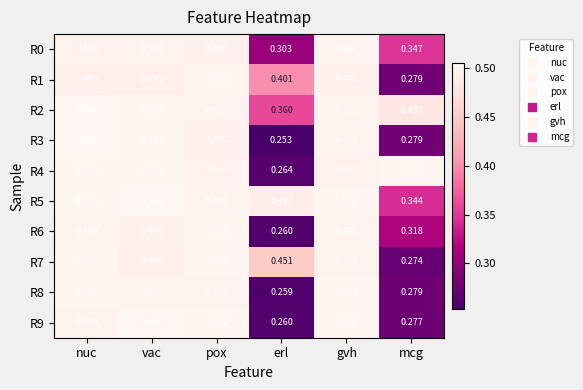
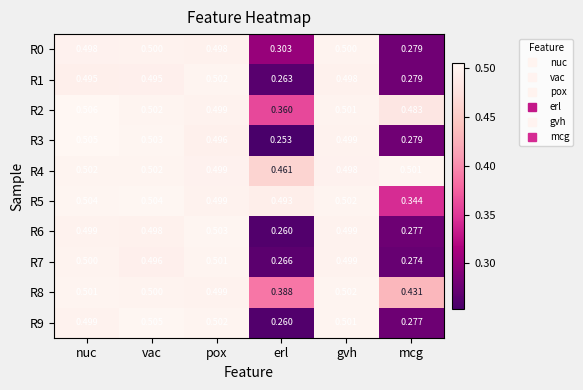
R0, mcg: 0.347 -> 0.279
R1, erl: 0.401 -> 0.263
R4, erl: 0.264 -> 0.461
R6, mcg: 0.318 -> 0.277
R7, erl: 0.451 -> 0.266
R8, erl: 0.259 -> 0.388
R8, mcg: 0.279 -> 0.431
